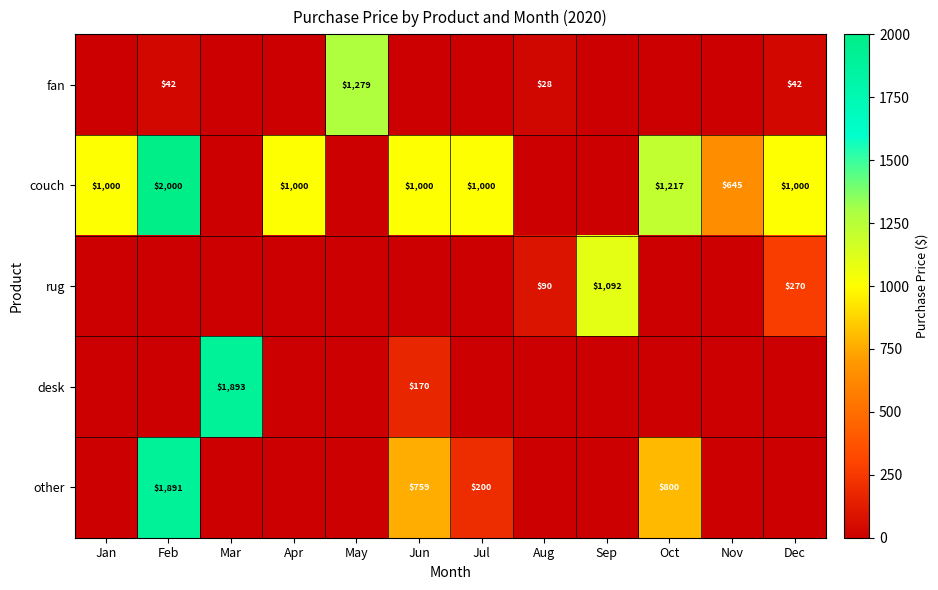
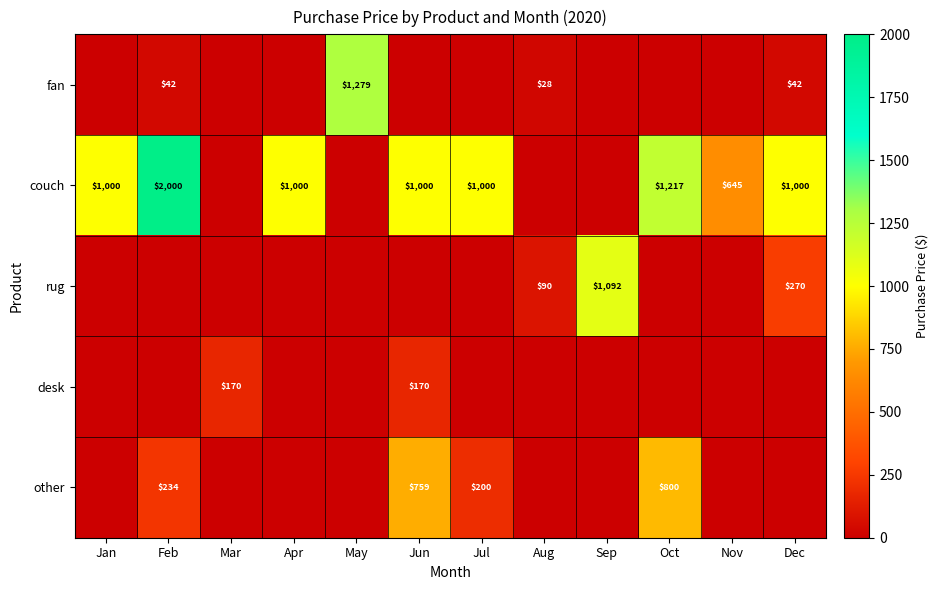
desk, Mar: $1,893 -> $170
other, Feb: $1,891 -> $234
